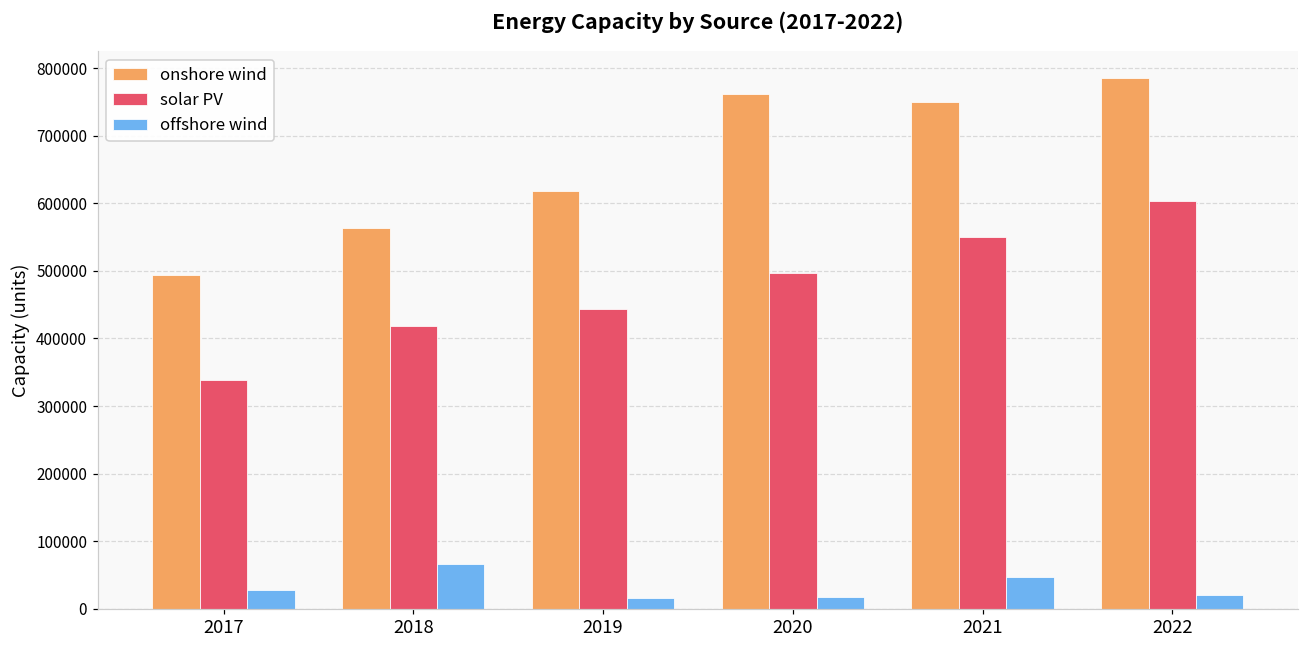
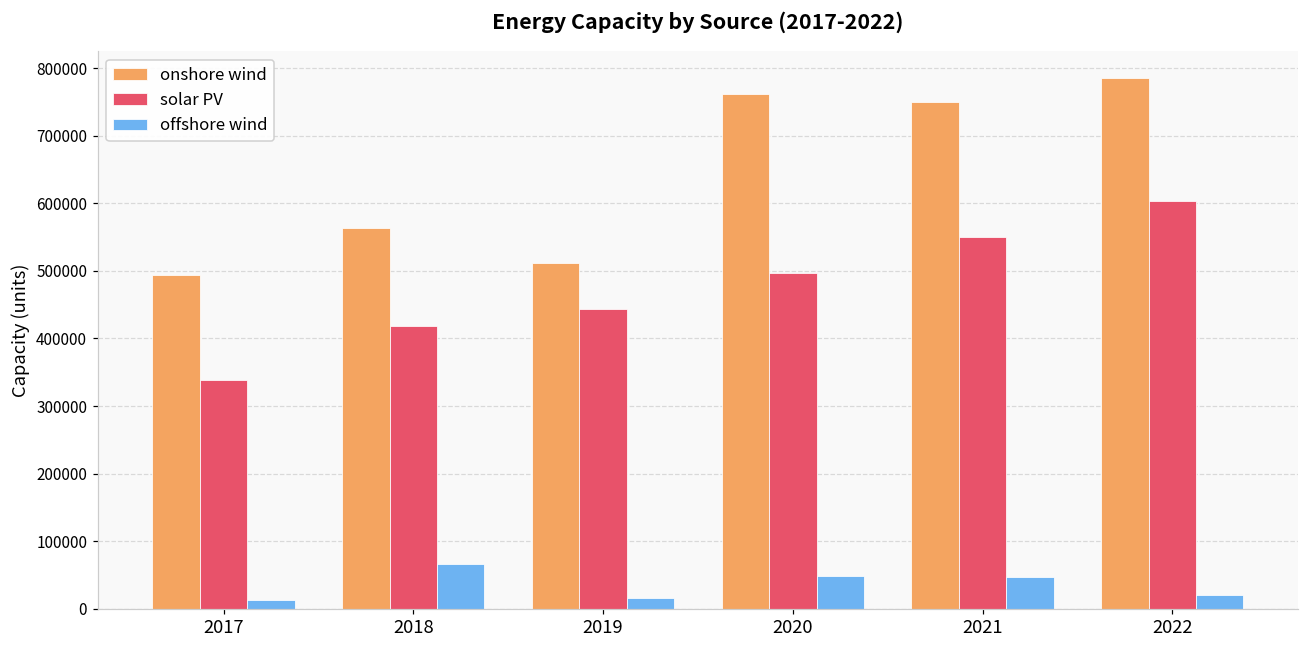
offshore wind, 2017: 30000 -> 10000
onshore wind, 2019: 620000 -> 510000
offshore wind, 2020: 20000 -> 50000
